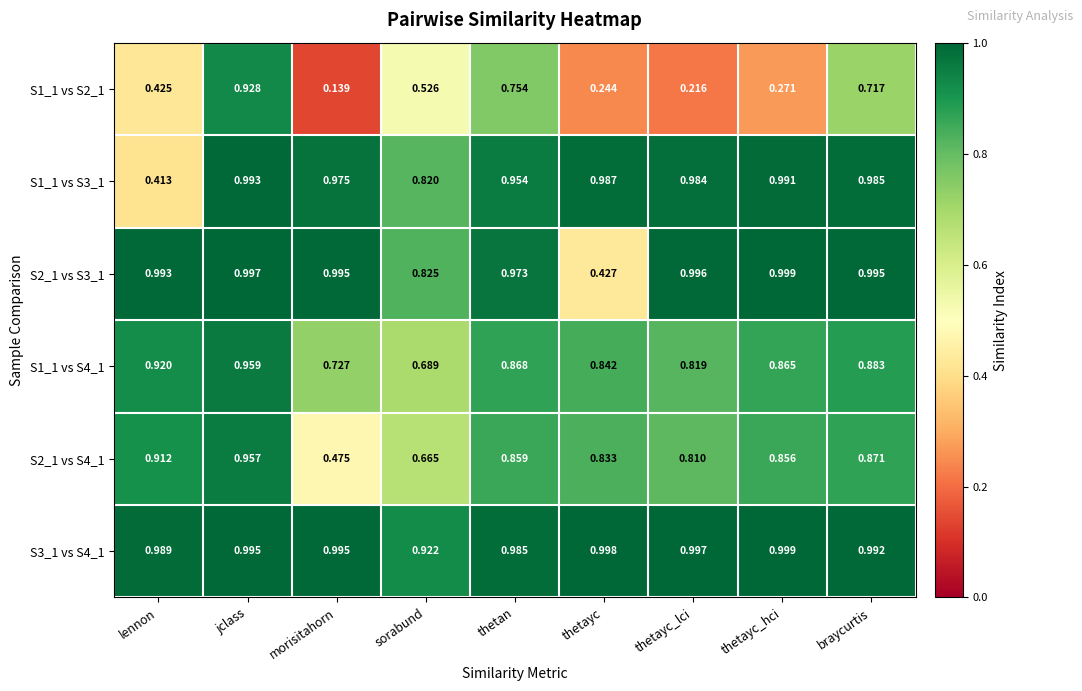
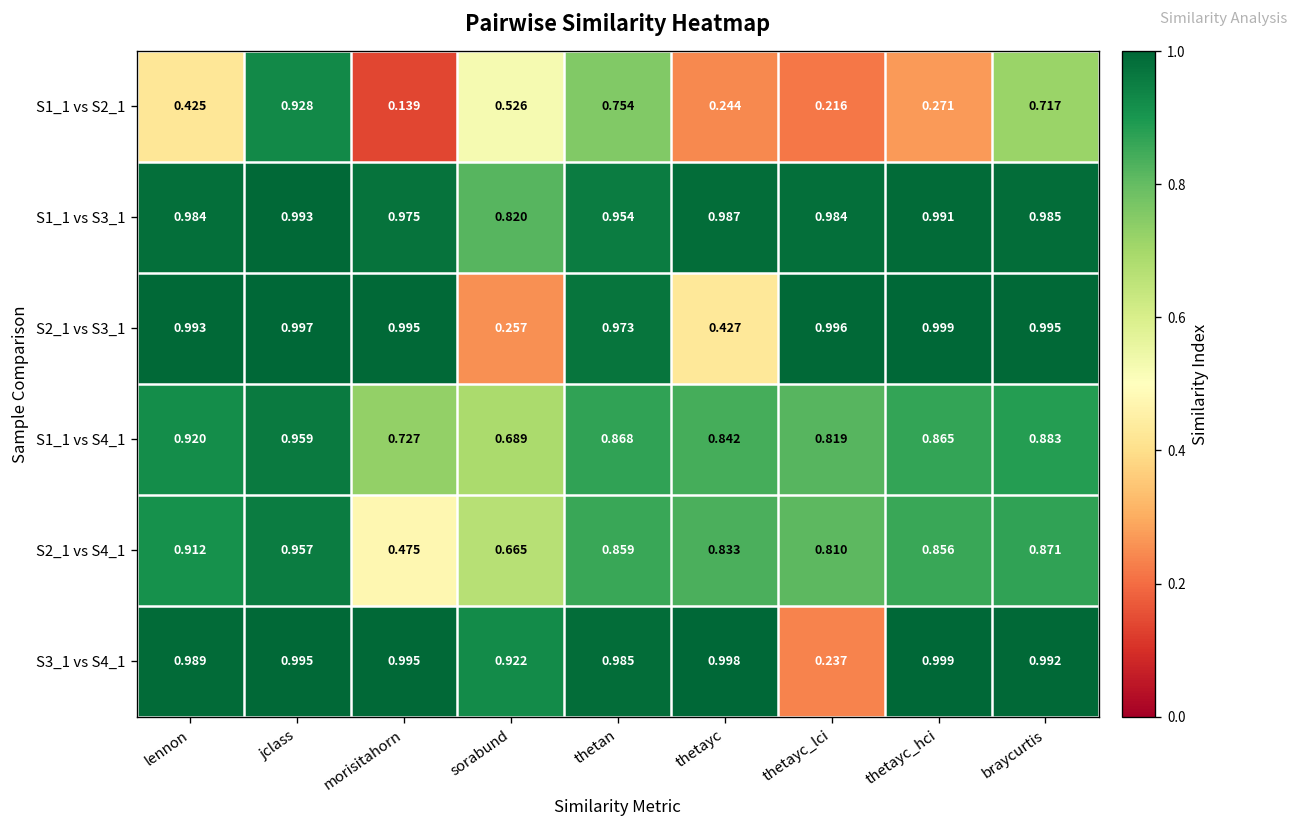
S1_1 vs S3_1, lennon: 0.413 -> 0.984
S2_1 vs S3_1, sorabund: 0.825 -> 0.257
S3_1 vs S4_1, thetayc_lci: 0.997 -> 0.237
